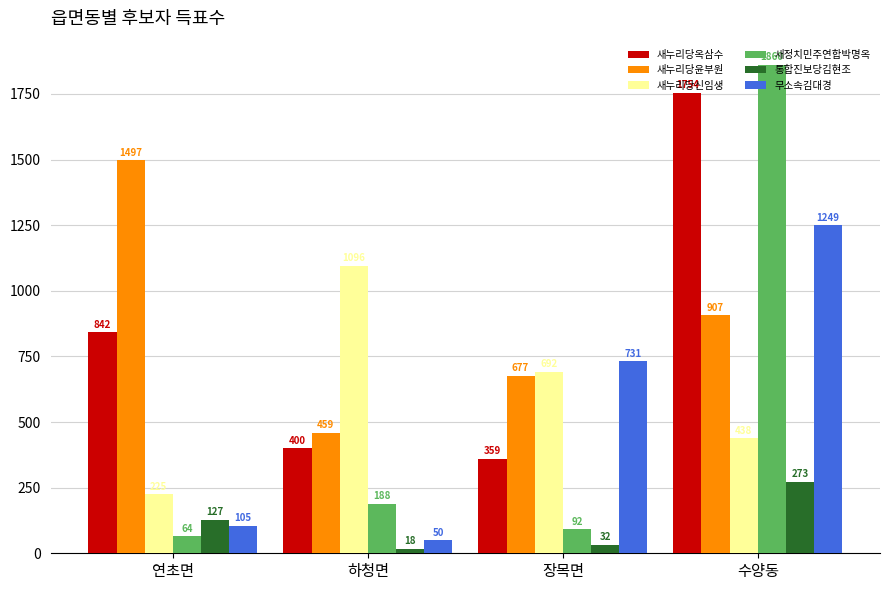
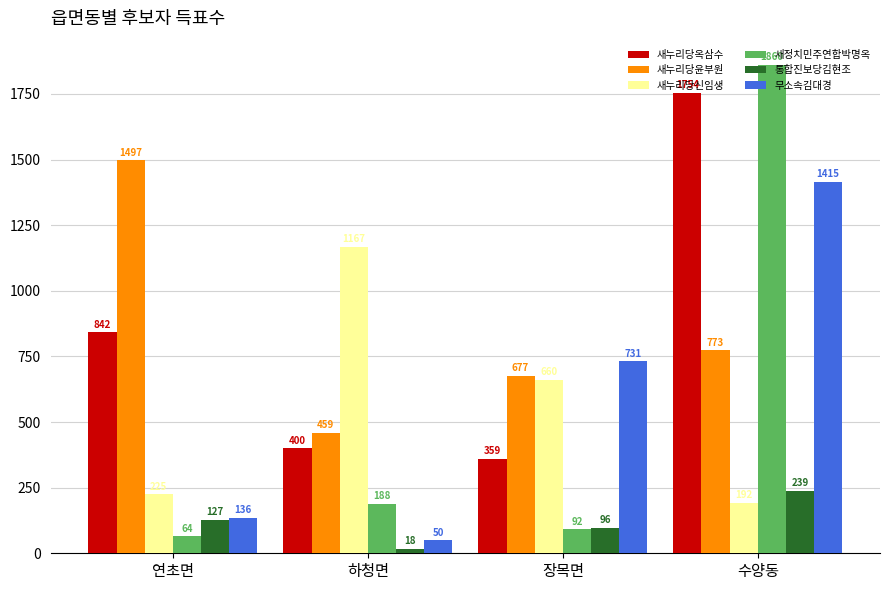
무소속김대경, 연초면: 105 -> 136
새누리당신임생, 하청면: 1096 -> 1167
새누리당신임생, 장목면: 692 -> 660
통합진보당김현조, 장목면: 32 -> 96
새누리당윤부원, 수양동: 907 -> 773
새누리당신임생, 수양동: 438 -> 192
통합진보당김현조, 수양동: 273 -> 239
무소속김대경, 수양동: 1249 -> 1415
